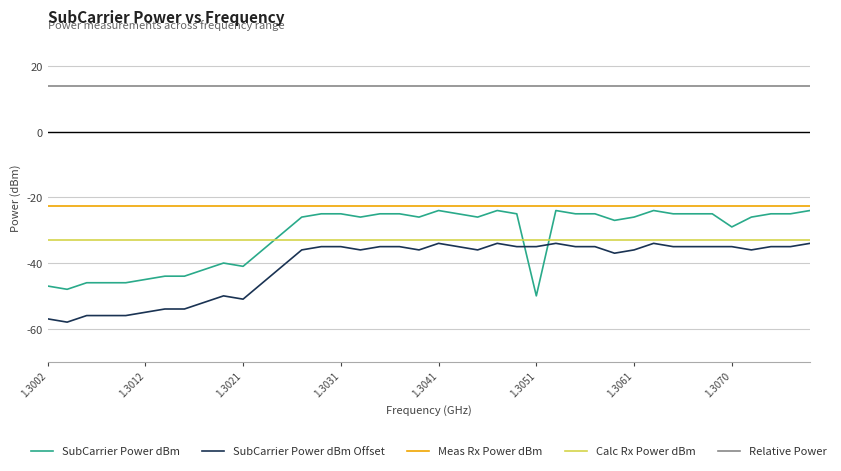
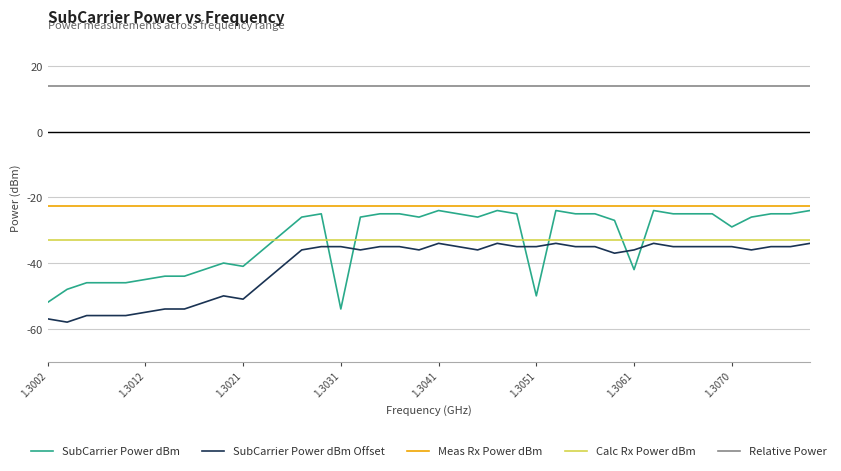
SubCarrier Power dBm, 1.3002: -47 -> -52
SubCarrier Power dBm, 1.3031: -25 -> -54
SubCarrier Power dBm, 1.3061: -26 -> -42
